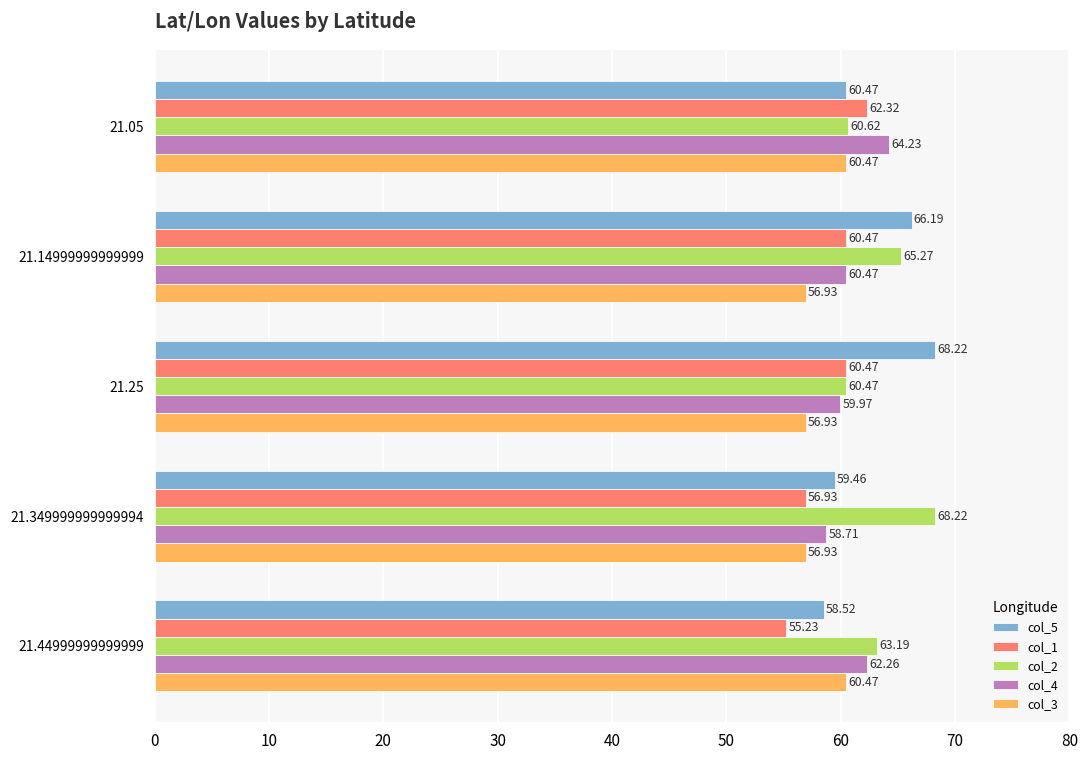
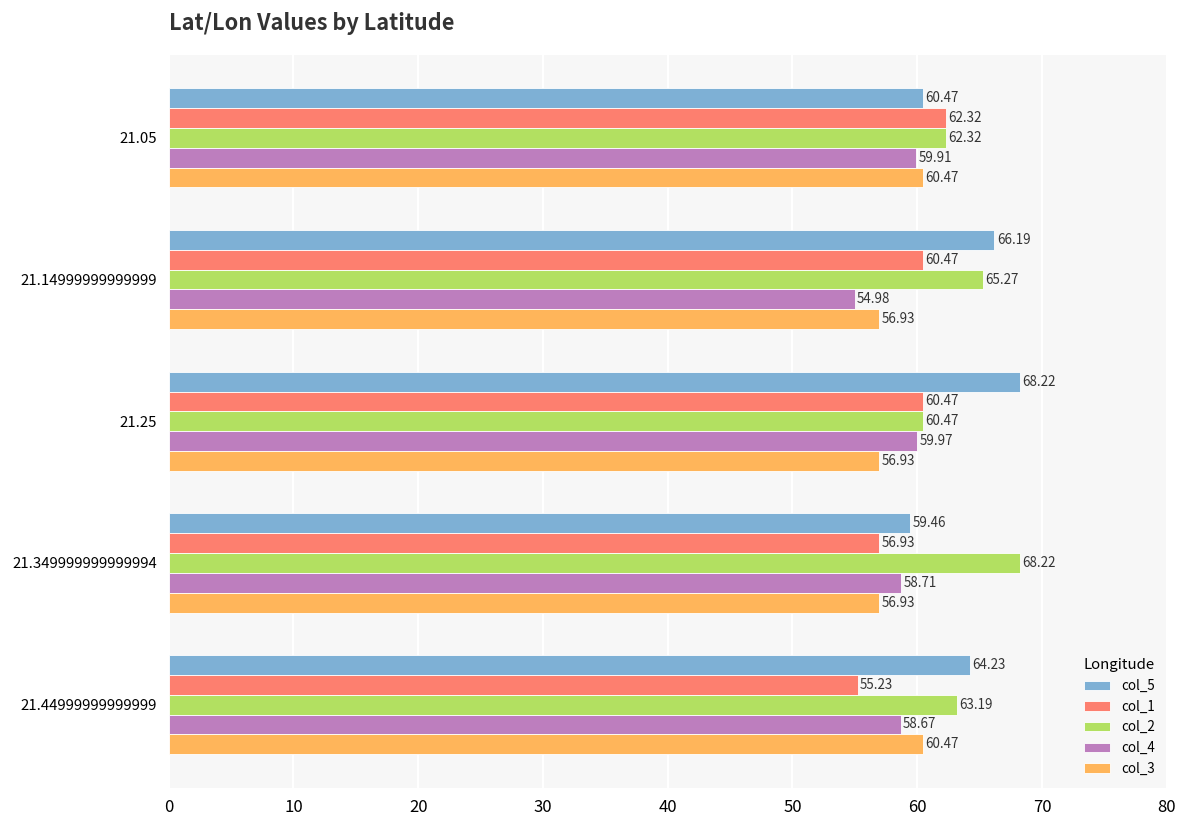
col_2, 21.05: 60.62 -> 62.32
col_4, 21.05: 64.23 -> 59.91
col_4, 21.14999999999999: 60.47 -> 54.98
col_5, 21.44999999999999: 58.52 -> 64.23
col_4, 21.44999999999999: 62.26 -> 58.67
